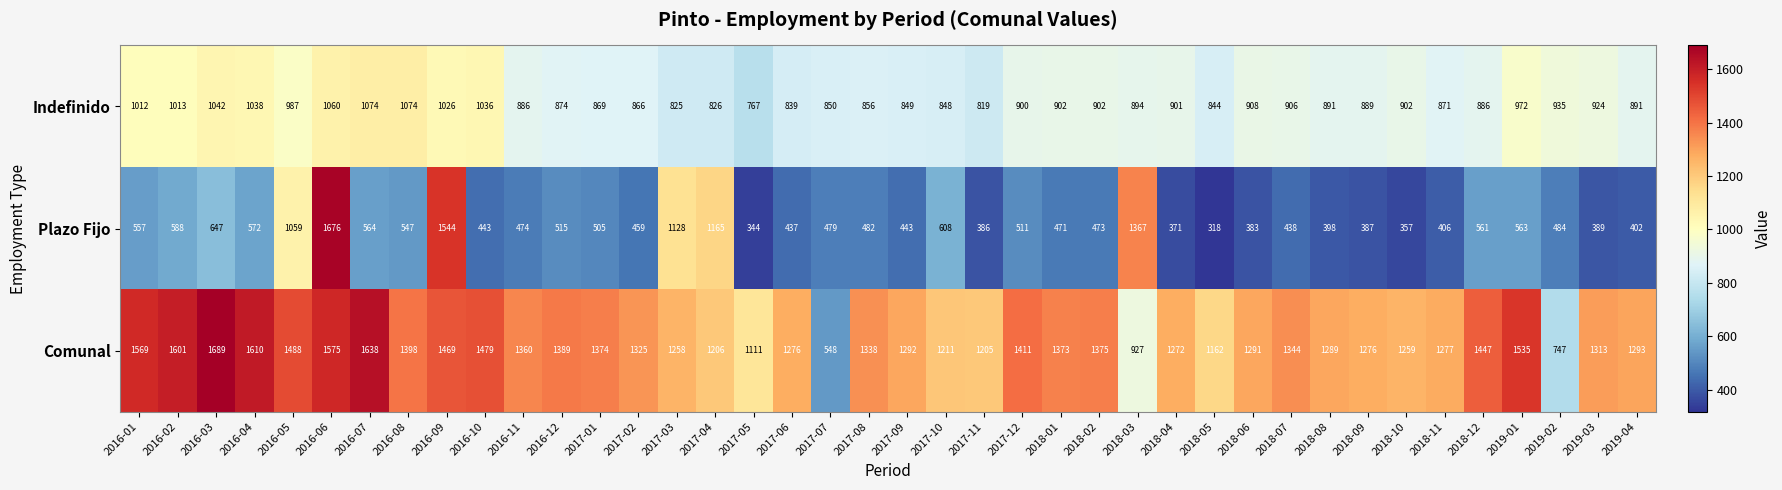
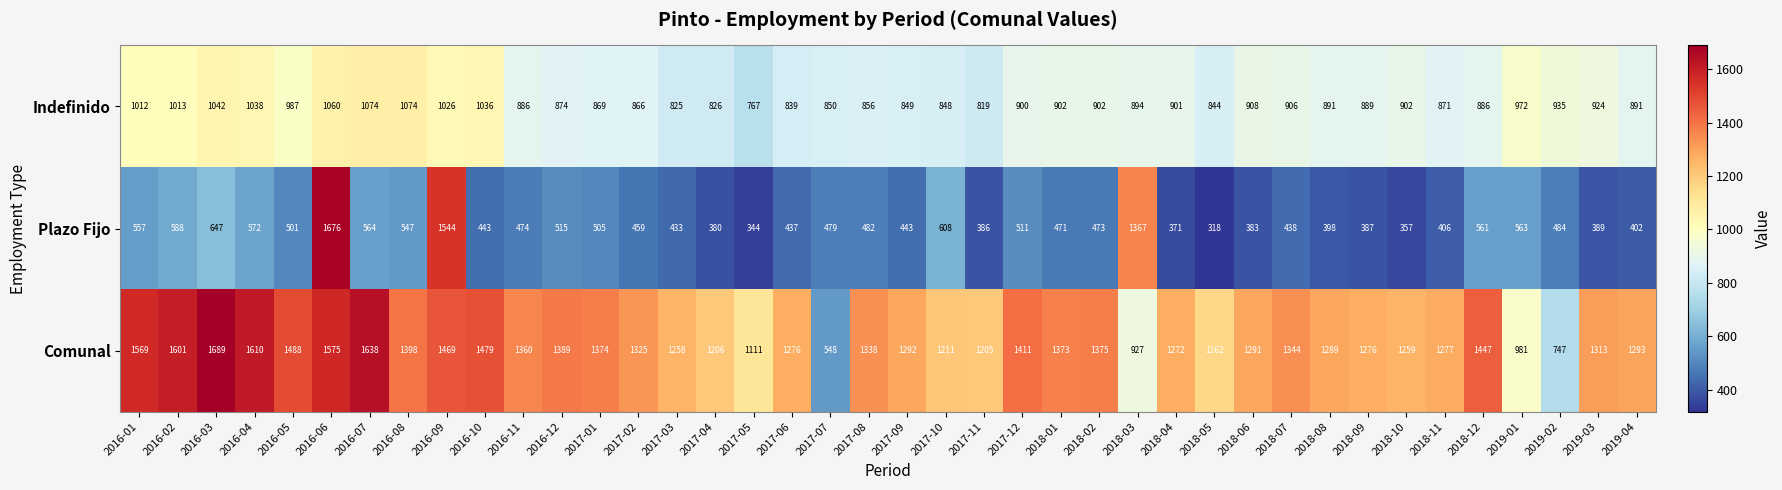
Plazo Fijo, 2016-05: 1059 -> 501
Plazo Fijo, 2017-03: 1128 -> 433
Plazo Fijo, 2017-04: 1165 -> 380
Comunal, 2019-01: 1535 -> 981
